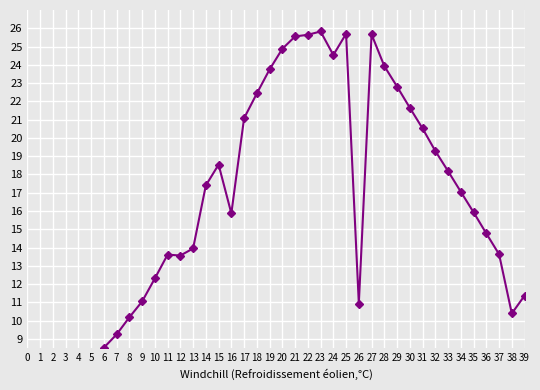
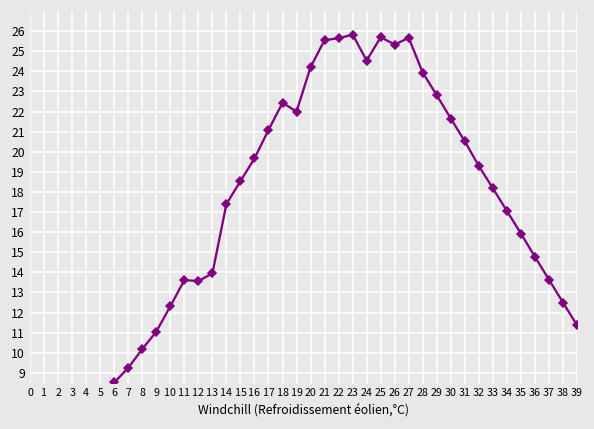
16: 15.9 -> 19.7
19: 23.7 -> 22.0
20: 24.9 -> 24.2
26: 10.9 -> 25.3
38: 10.4 -> 12.5
